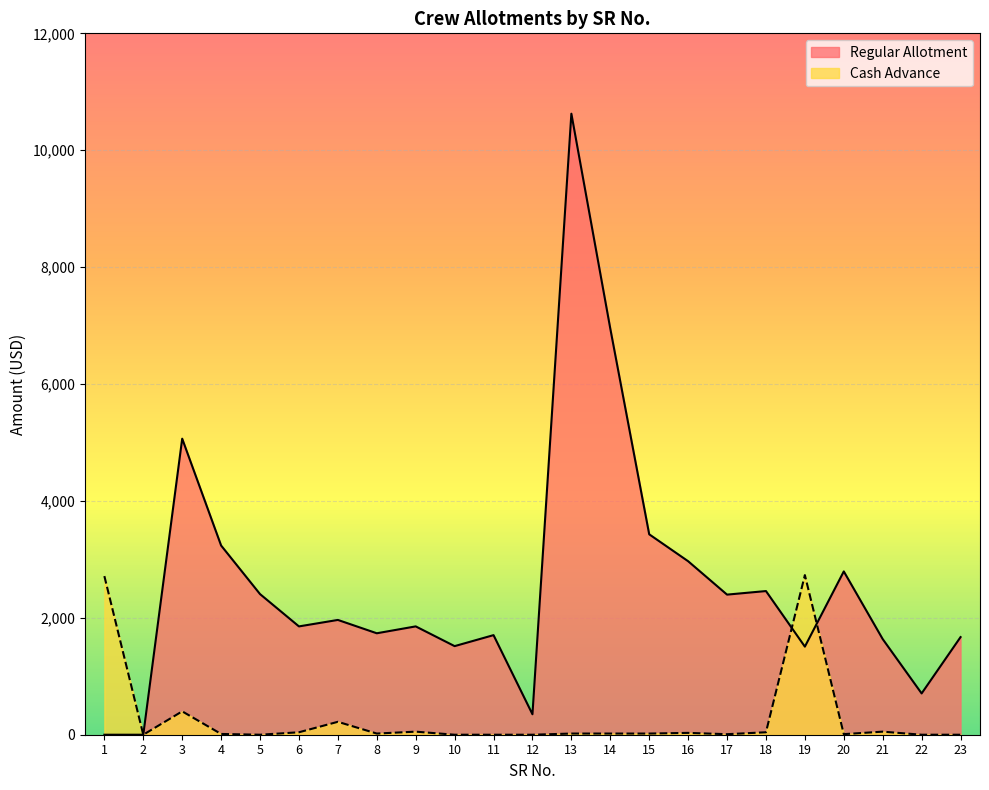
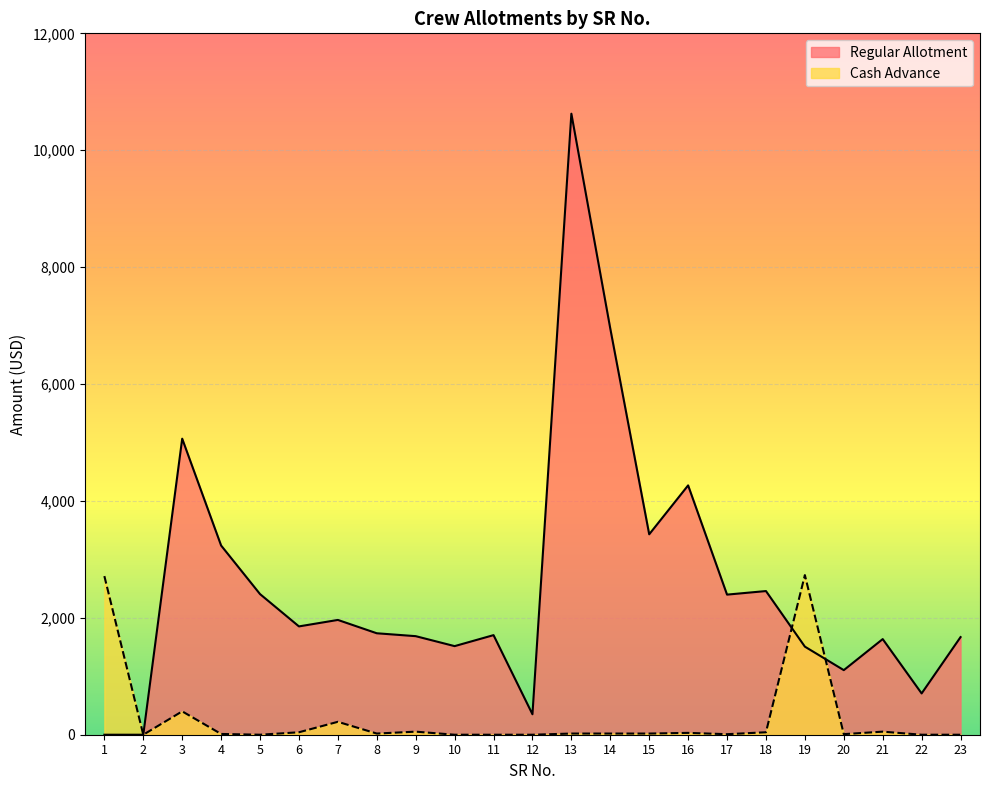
Regular Allotment, 9: 1,900 -> 1,700
Regular Allotment, 16: 3,000 -> 4,300
Regular Allotment, 20: 2,800 -> 1,100
